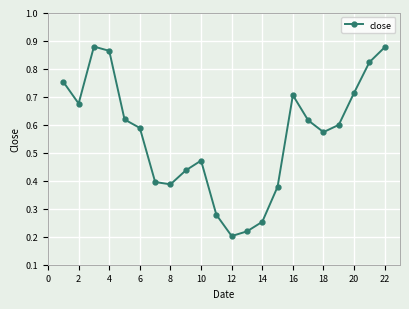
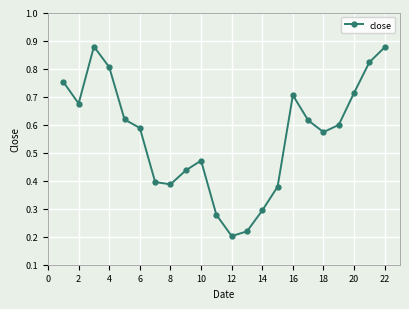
4: 0.86 -> 0.80
14: 0.25 -> 0.29
